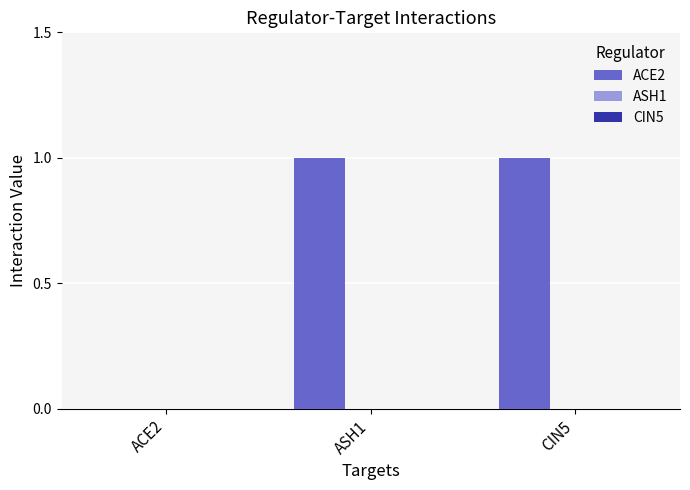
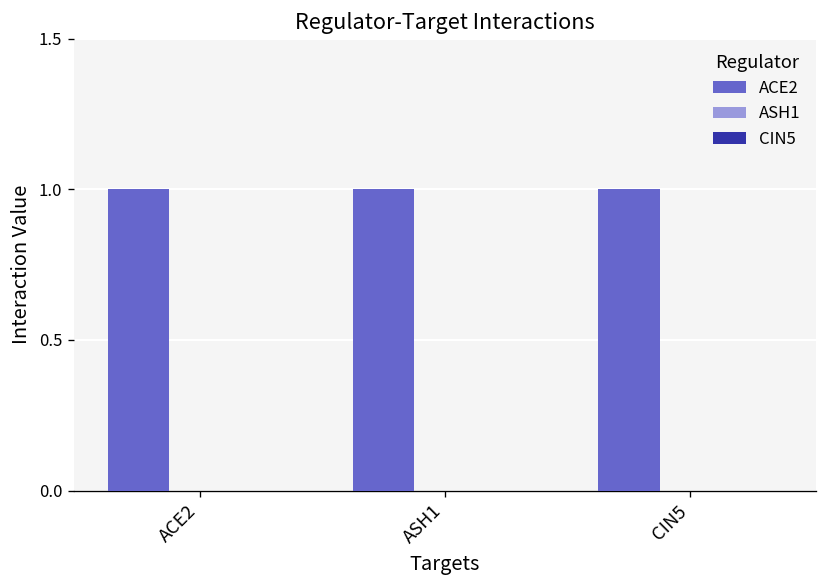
ACE2, ACE2: 0 -> 1
